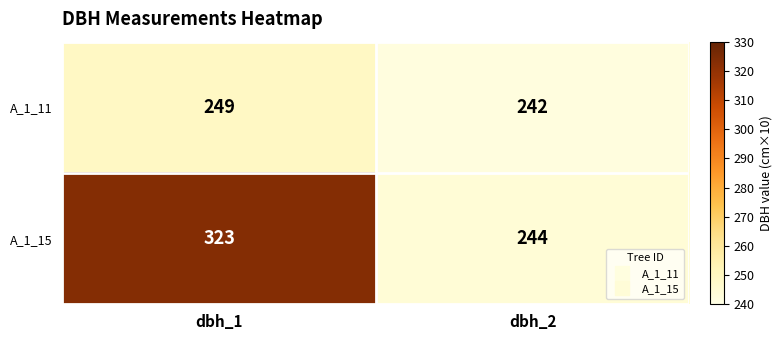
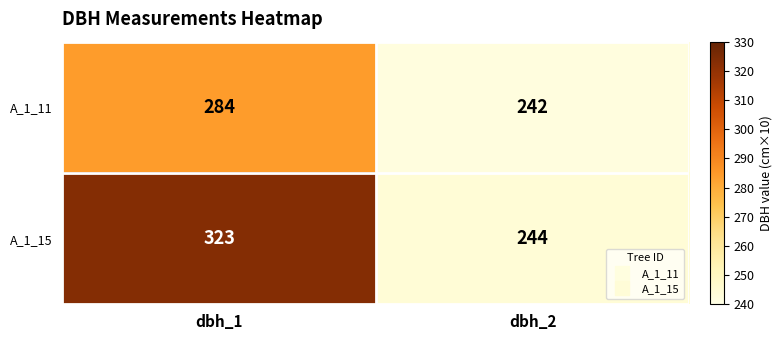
A_1_11, dbh_1: 249 -> 284
